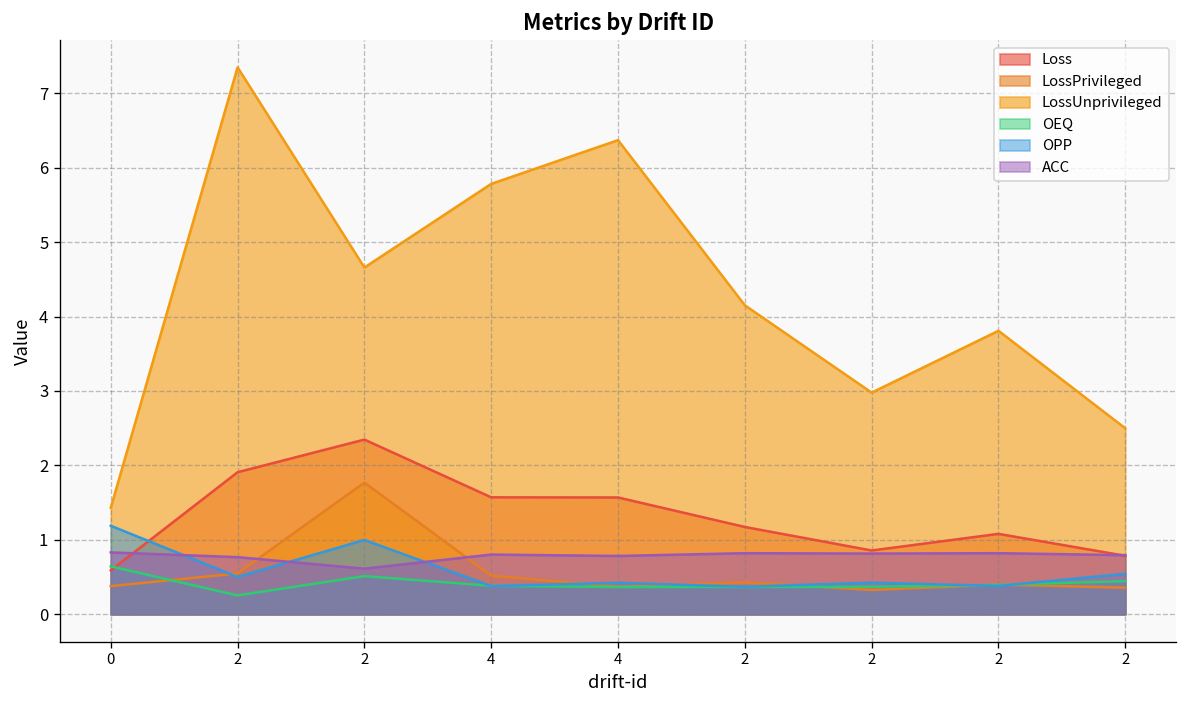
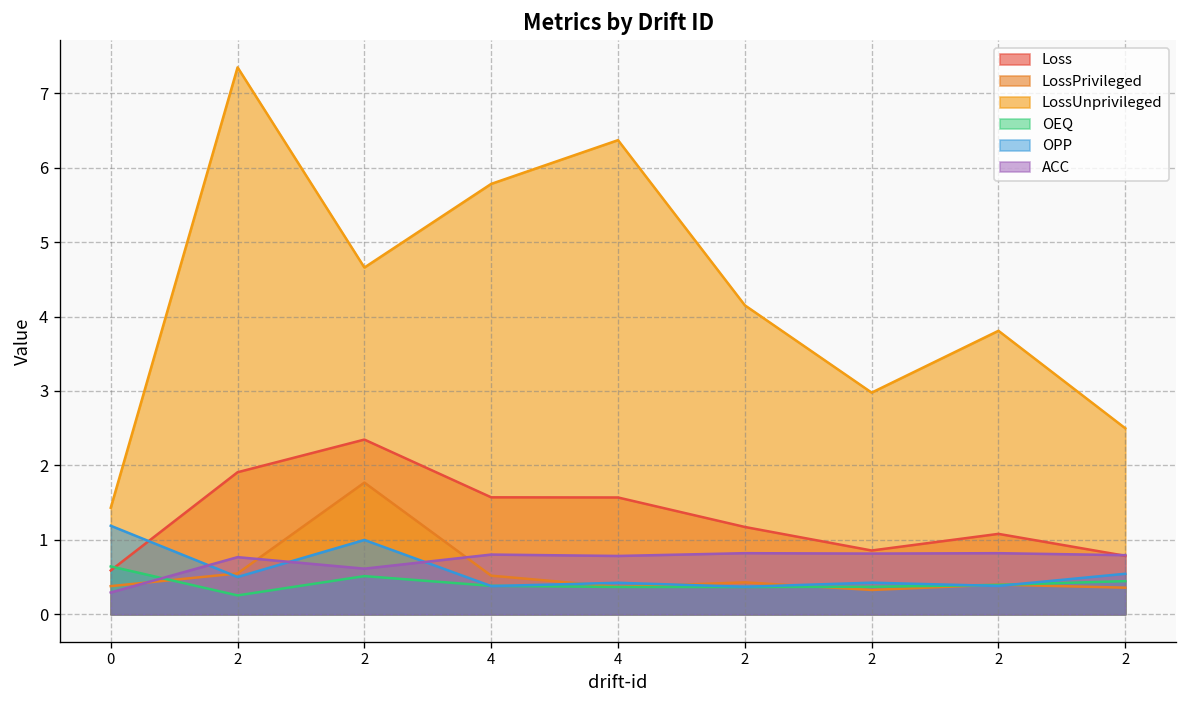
ACC, 0: 0.8 -> 0.3
